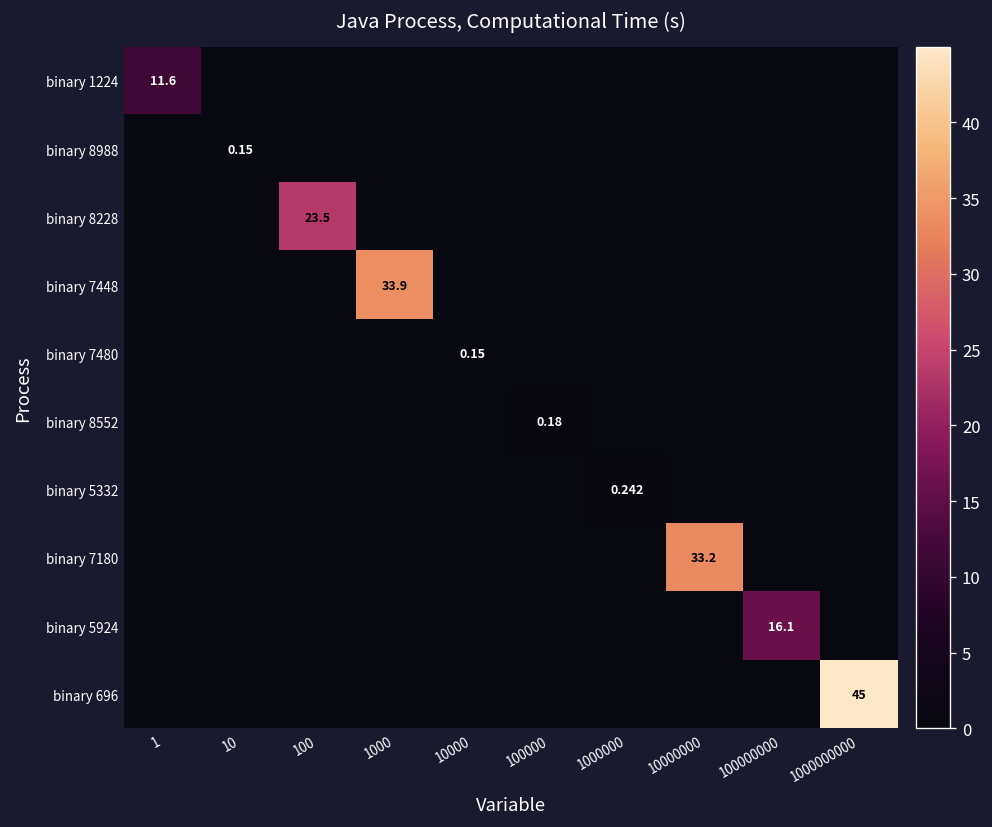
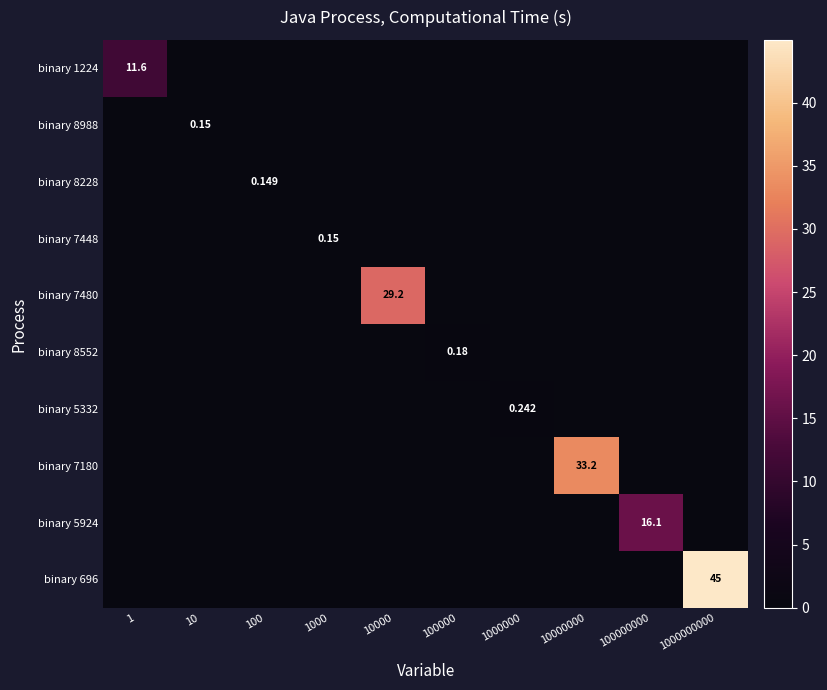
binary 8228, 100: 23.5 -> 0.149
binary 7448, 1000: 33.9 -> 0.15
binary 7480, 10000: 0.15 -> 29.2
